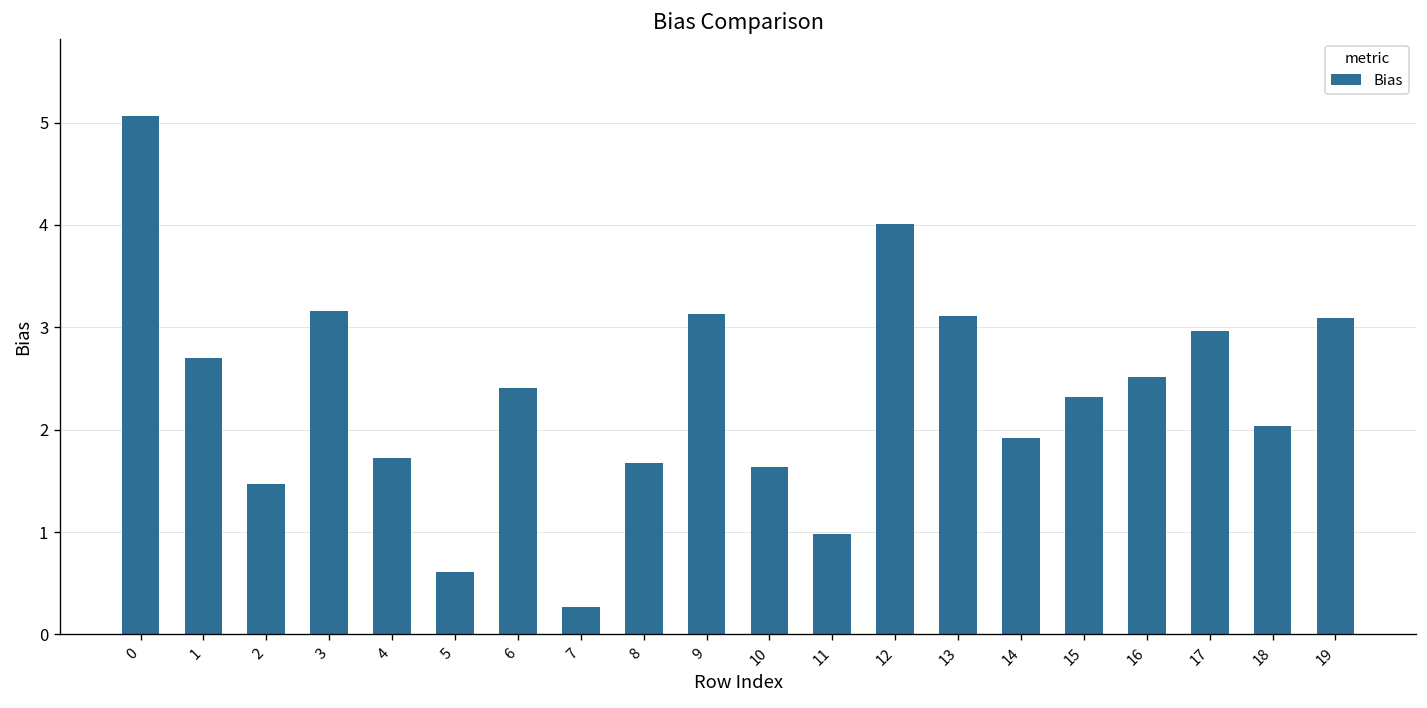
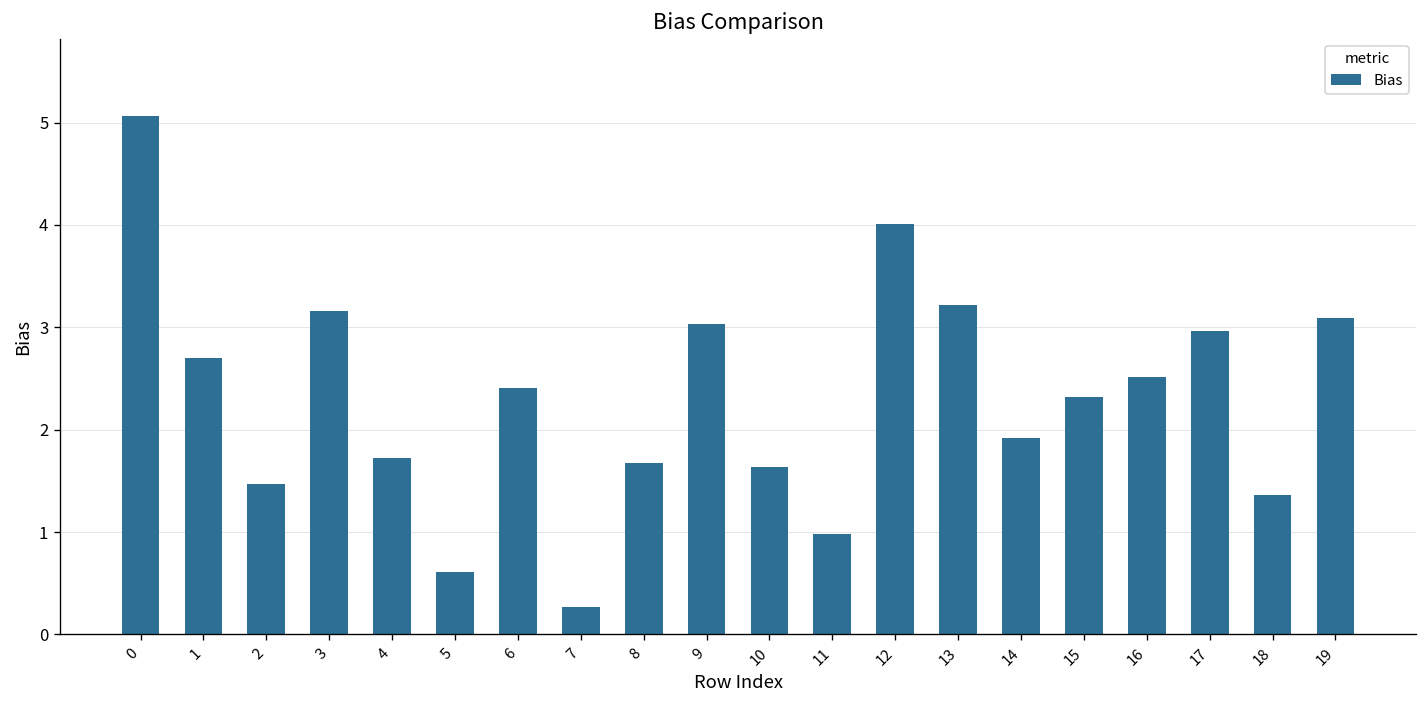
9: 3.1 -> 3.0
13: 3.1 -> 3.2
18: 2.0 -> 1.4
